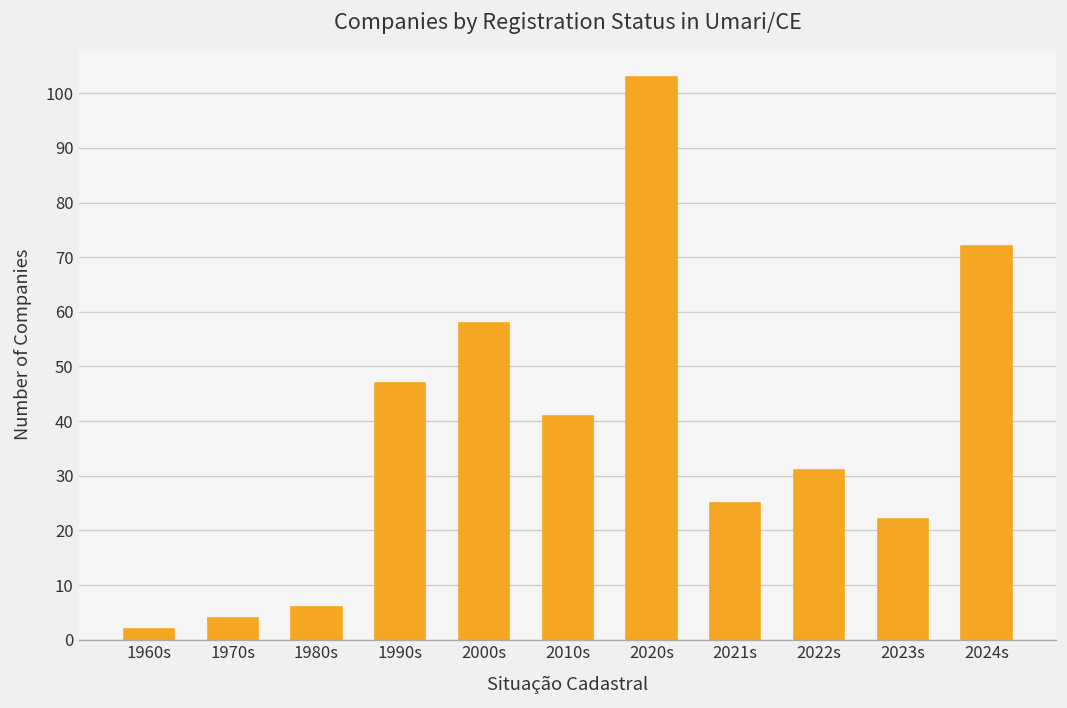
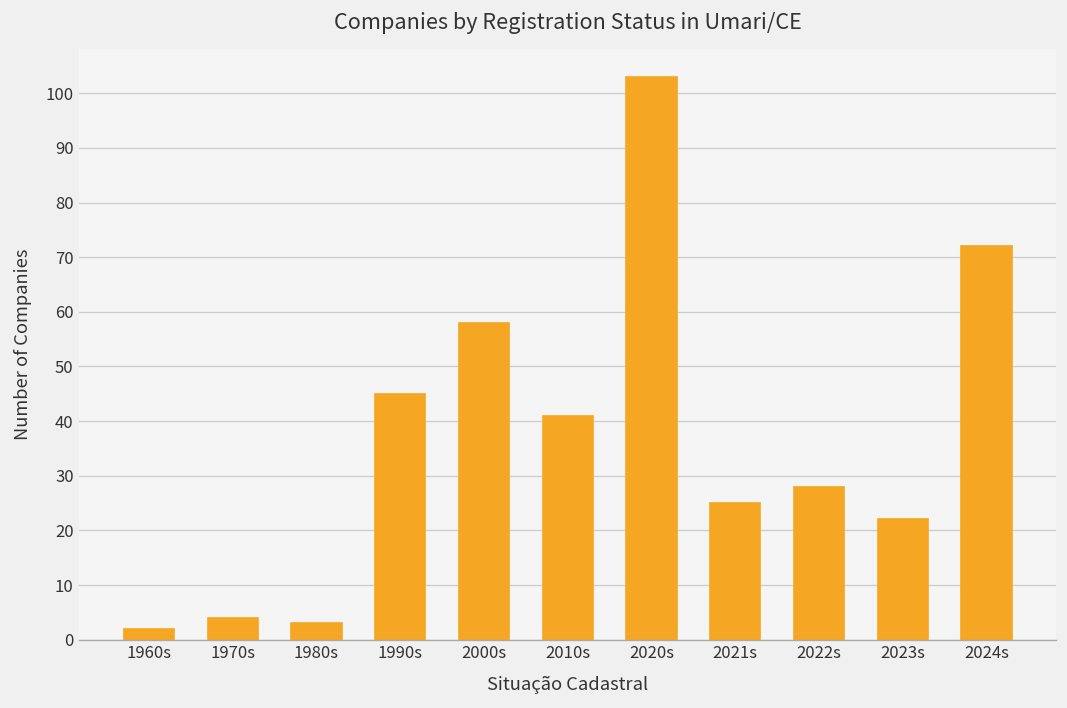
1980s: 6 -> 3
1990s: 47 -> 45
2022s: 31 -> 28
